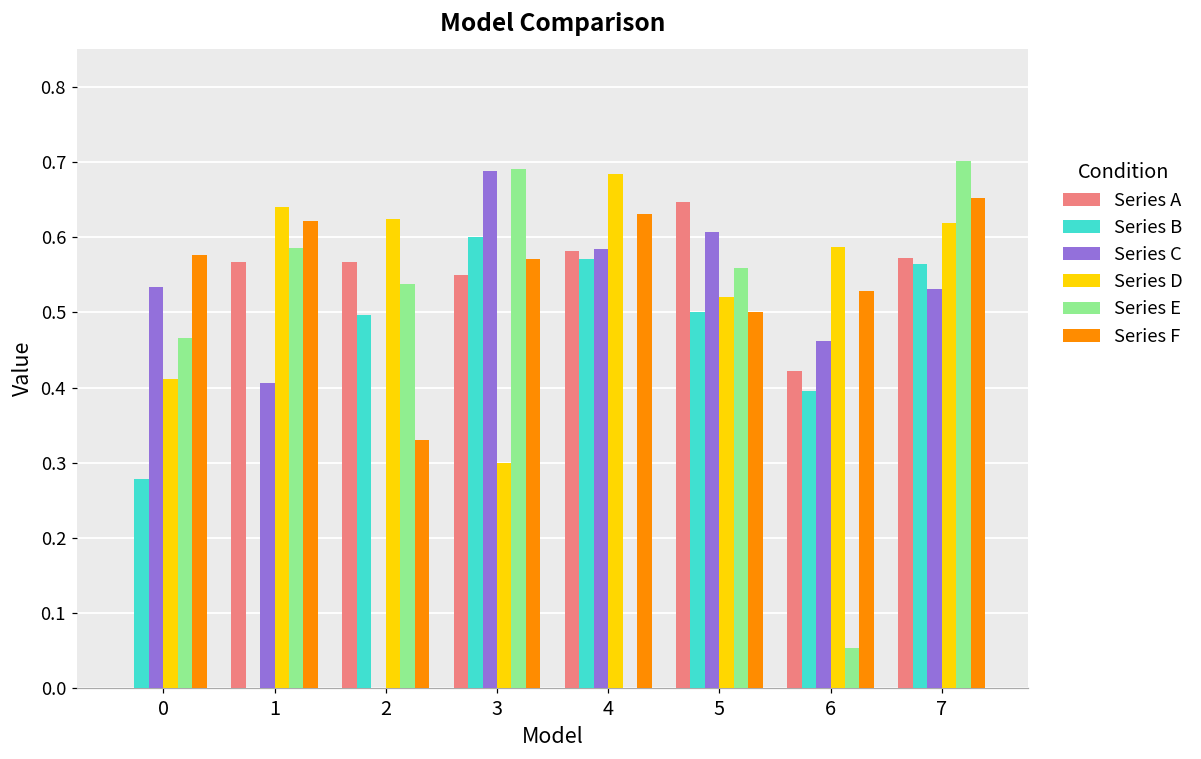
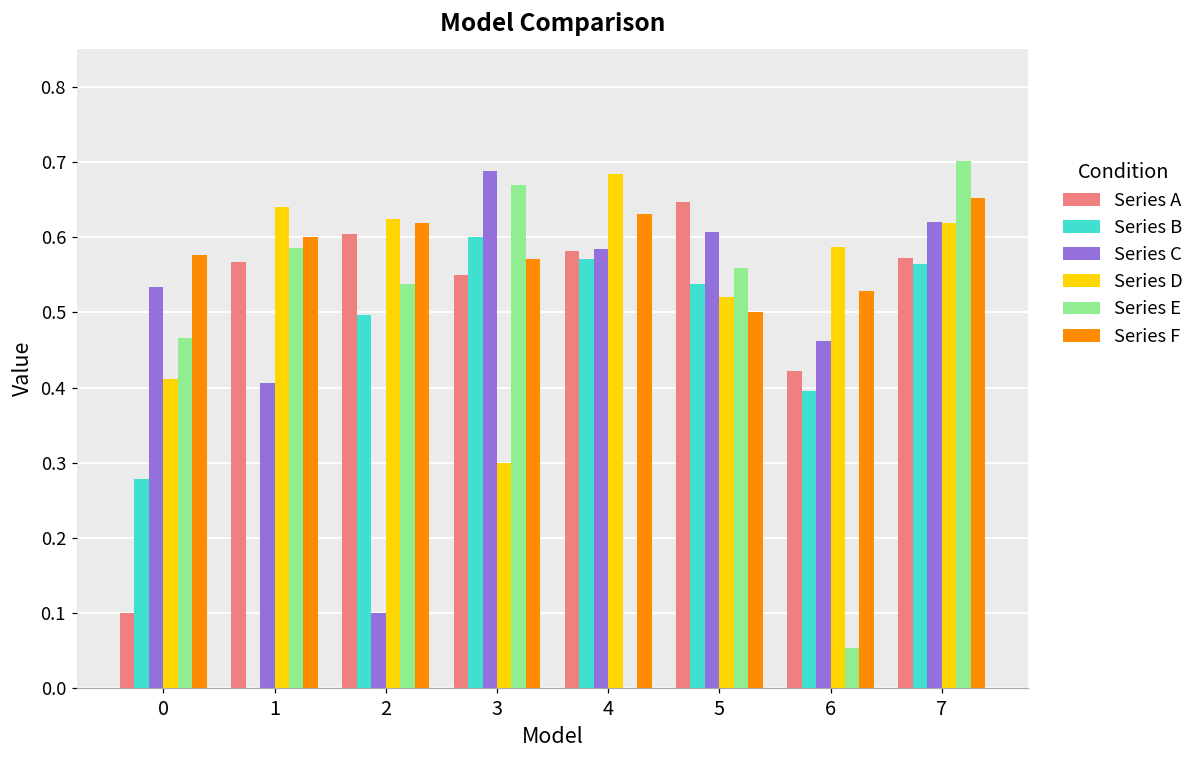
Series A, 0: 0.0 -> 0.1
Series F, 1: 0.62 -> 0.60
Series A, 2: 0.57 -> 0.60
Series C, 2: 0.0 -> 0.1
Series F, 2: 0.33 -> 0.62
Series E, 3: 0.69 -> 0.67
Series B, 5: 0.50 -> 0.54
Series C, 7: 0.53 -> 0.62
